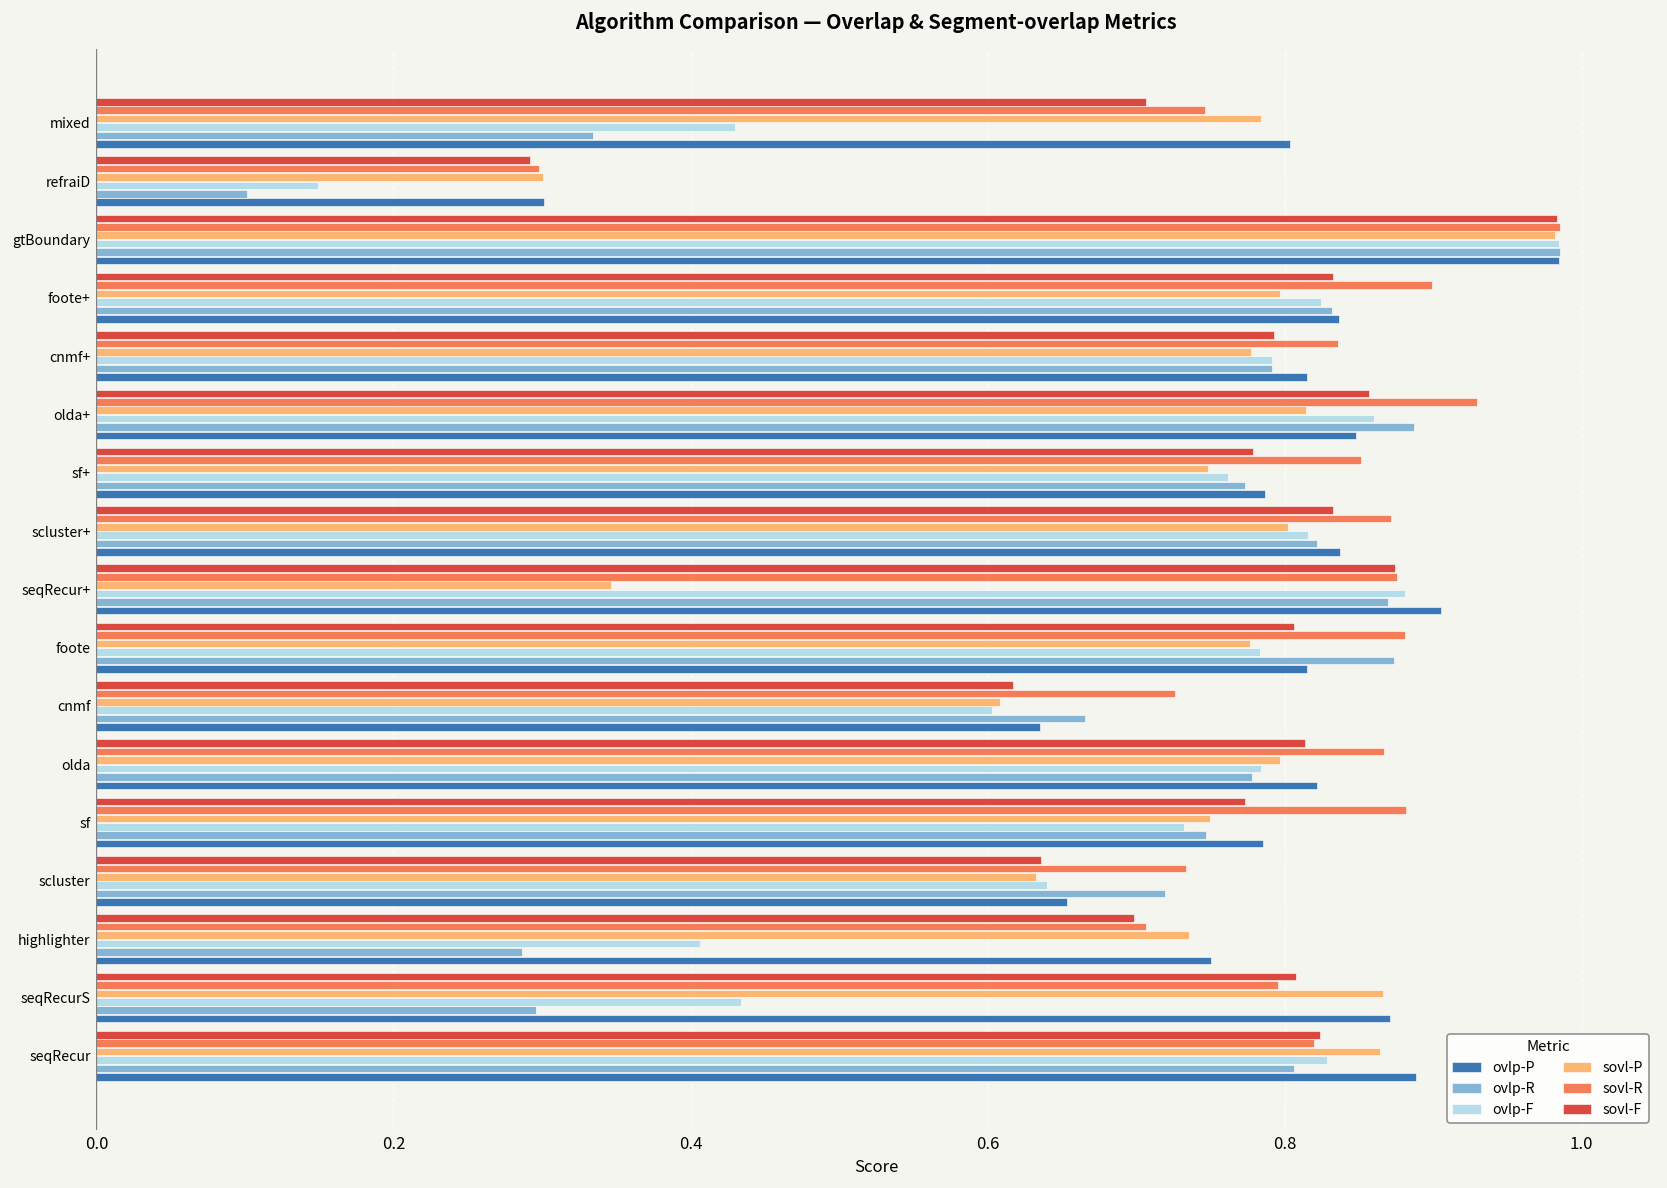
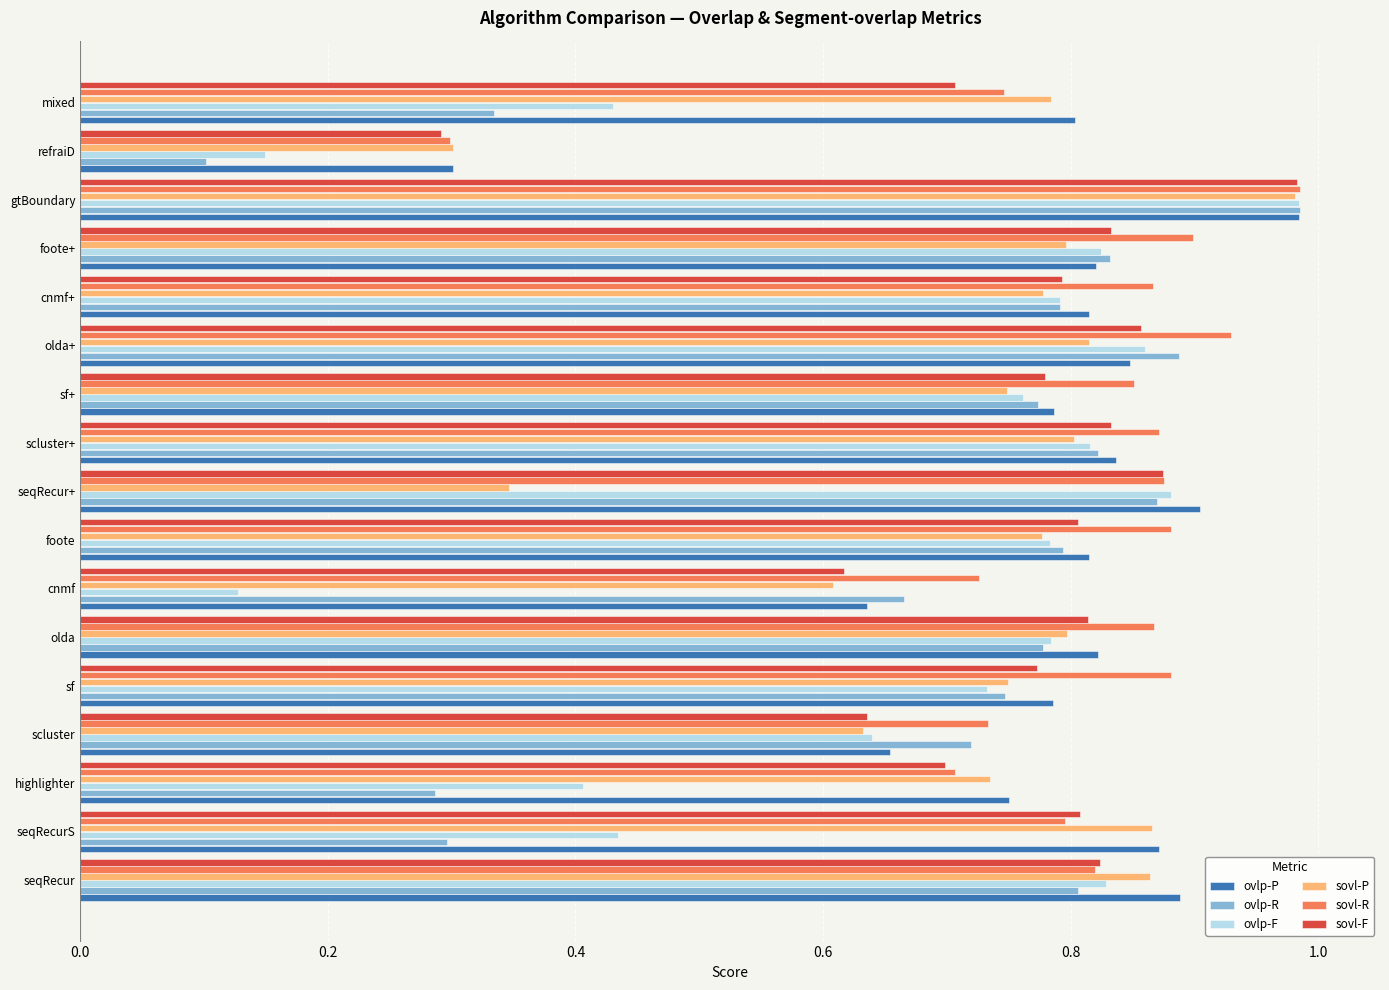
ovlp-P, foote+: 0.836 -> 0.821
sovl-R, cnmf+: 0.836 -> 0.867
ovlp-R, foote: 0.874 -> 0.794
ovlp-F, cnmf: 0.603 -> 0.127
